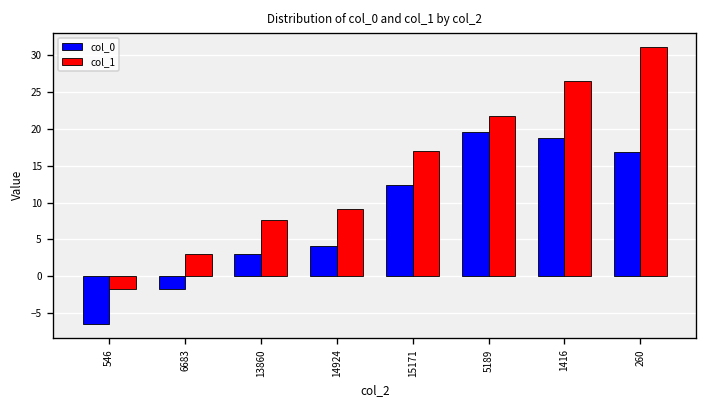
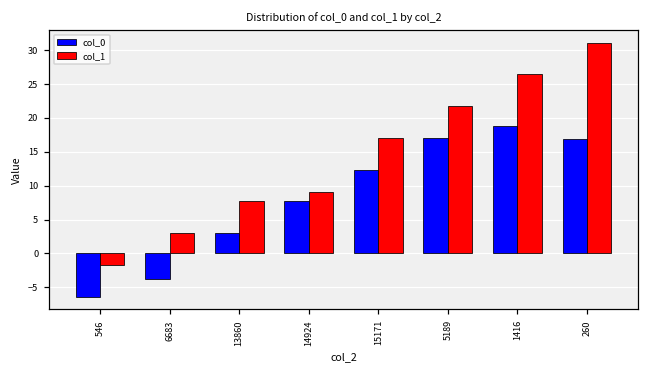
col_0, 6683: -2 -> -4
col_0, 14924: 4 -> 8
col_0, 5189: 20 -> 17
